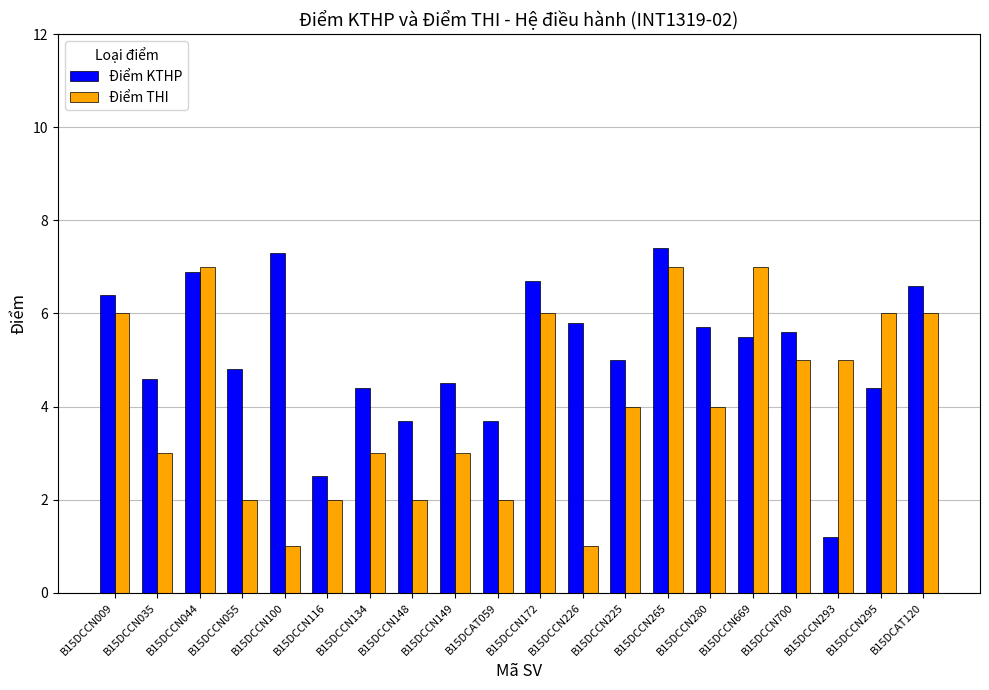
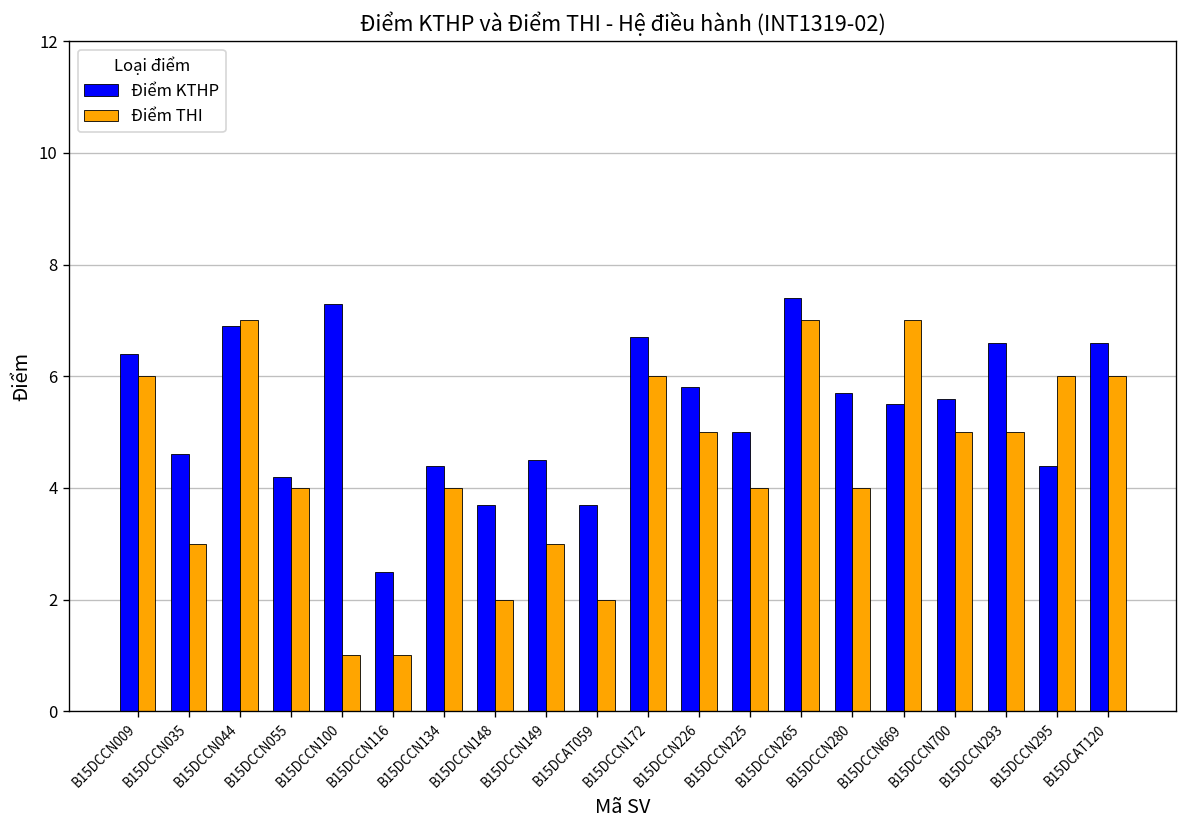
Điểm KTHP, B15DCCN055: 4.8 -> 4.2
Điểm THI, B15DCCN055: 2 -> 4
Điểm THI, B15DCCN116: 2 -> 1
Điểm THI, B15DCCN134: 3 -> 4
Điểm THI, B15DCCN226: 1 -> 5
Điểm KTHP, B15DCCN293: 1.2 -> 6.6
